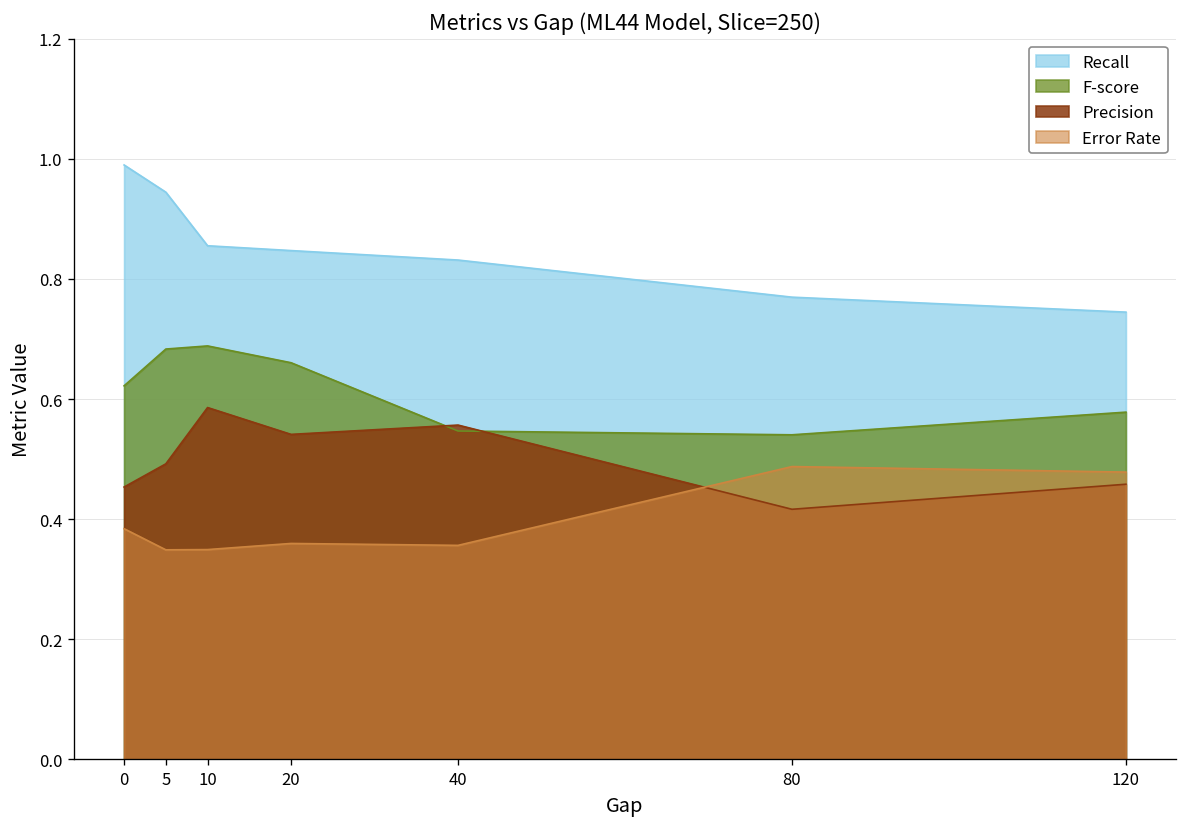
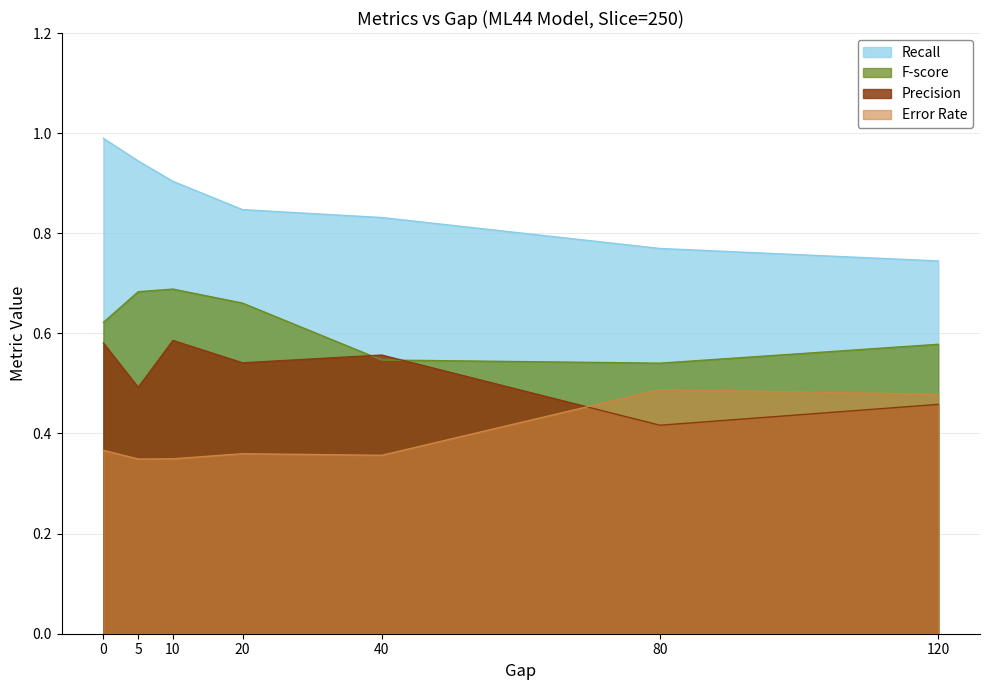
Precision, 0: 0.45 -> 0.58
Error Rate, 0: 0.38 -> 0.37
Recall, 10: 0.86 -> 0.90
